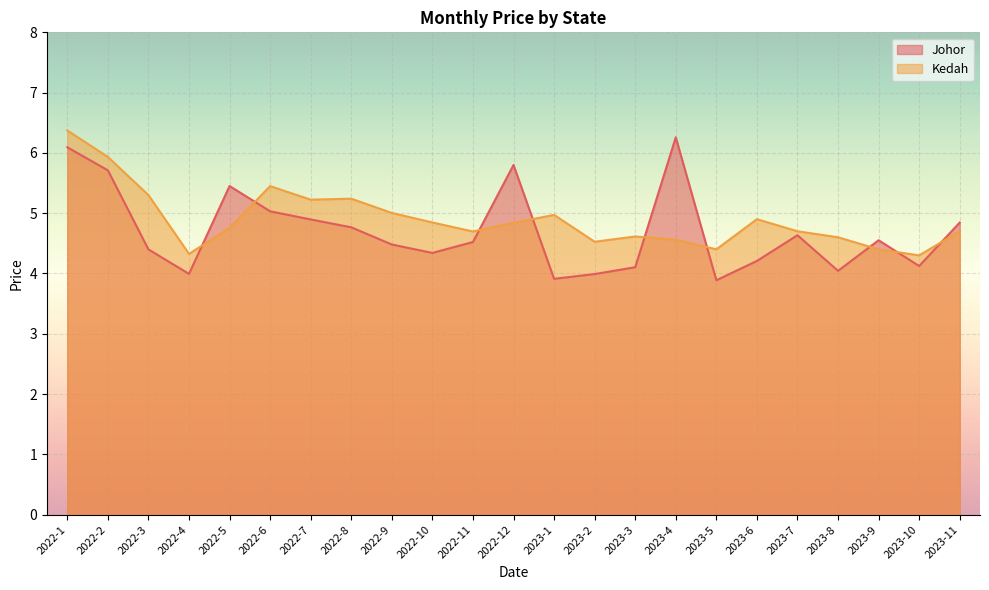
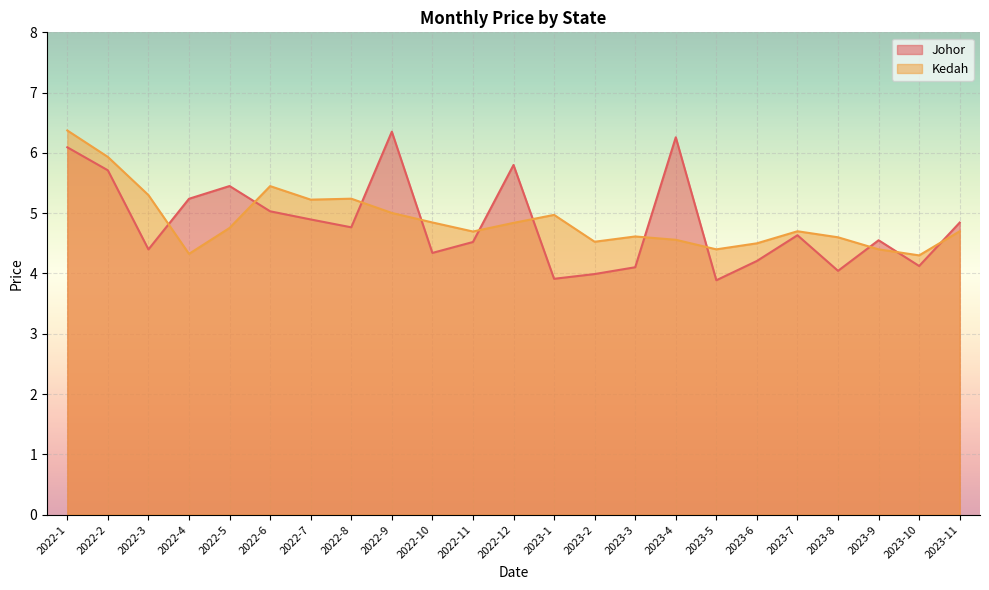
Johor, 2022-4: 4.0 -> 5.2
Johor, 2022-9: 4.5 -> 6.4
Kedah, 2023-6: 4.9 -> 4.5
